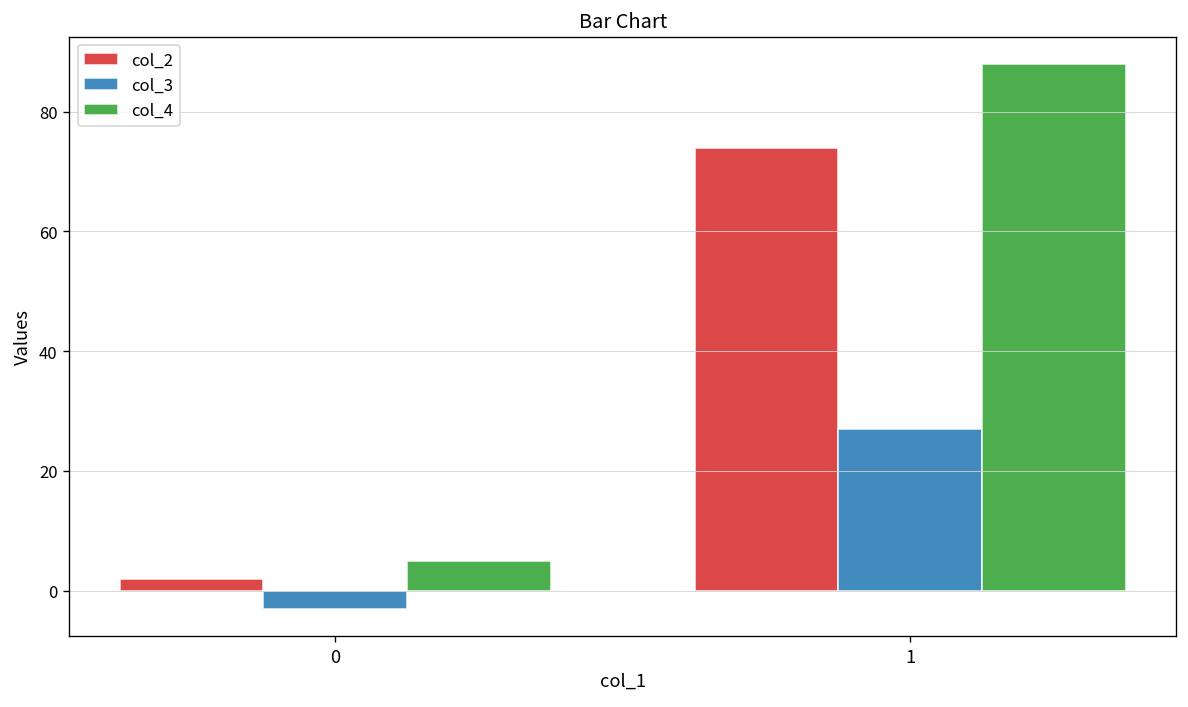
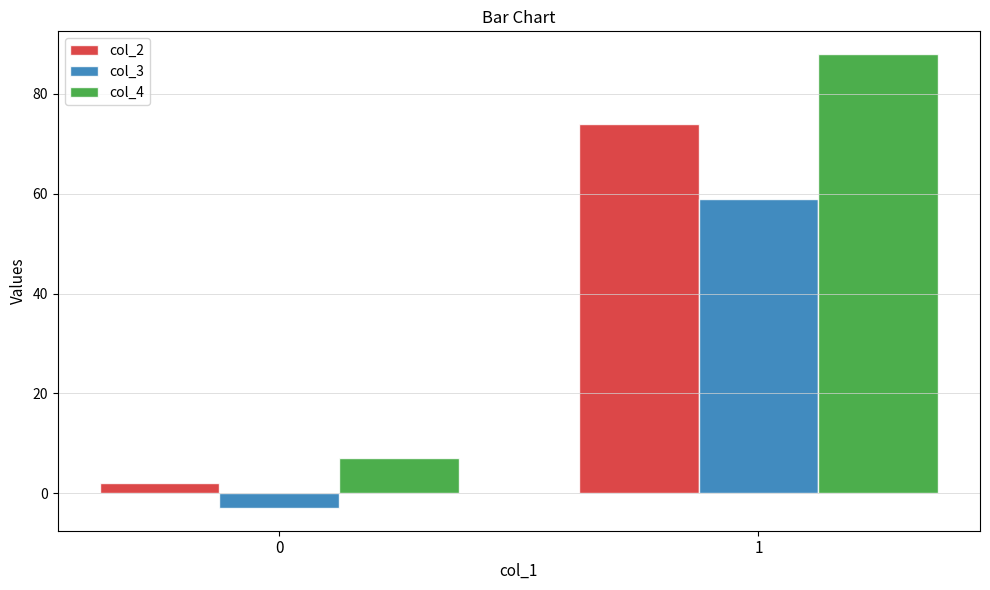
col_4, 0: 5 -> 7
col_3, 1: 27 -> 59
